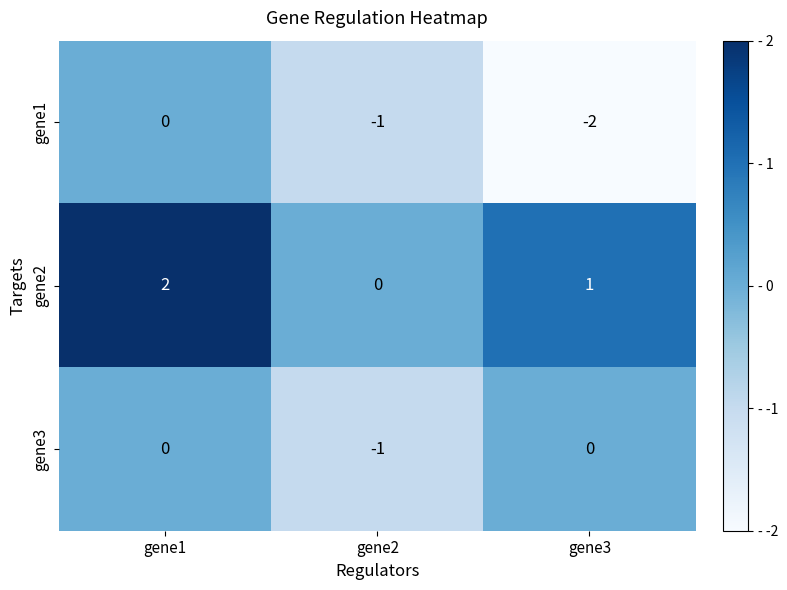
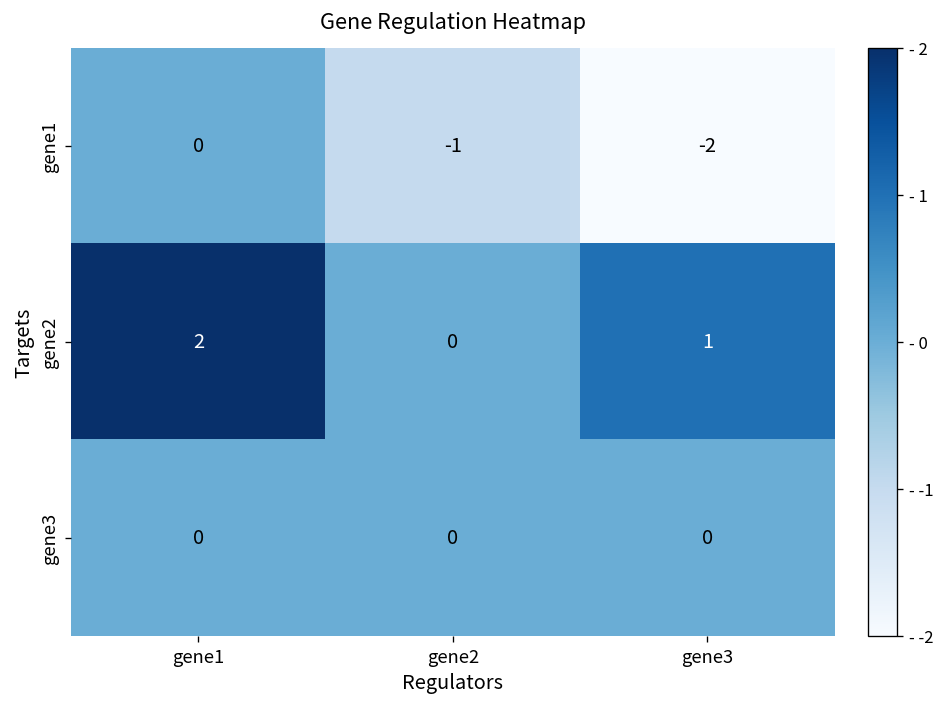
gene3, gene2: -1 -> 0
